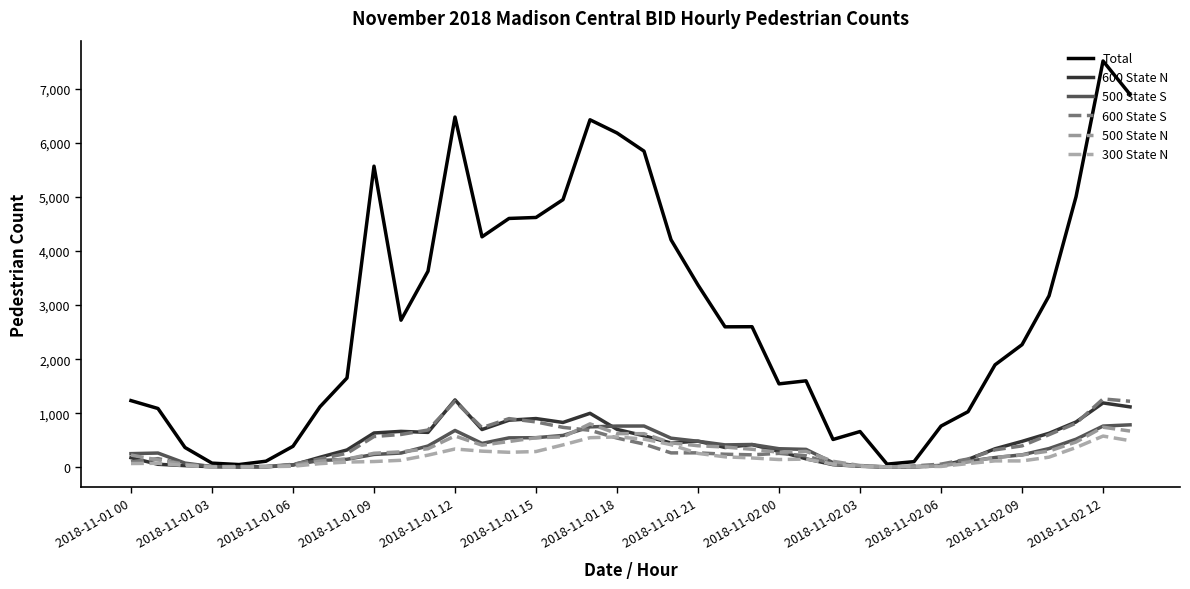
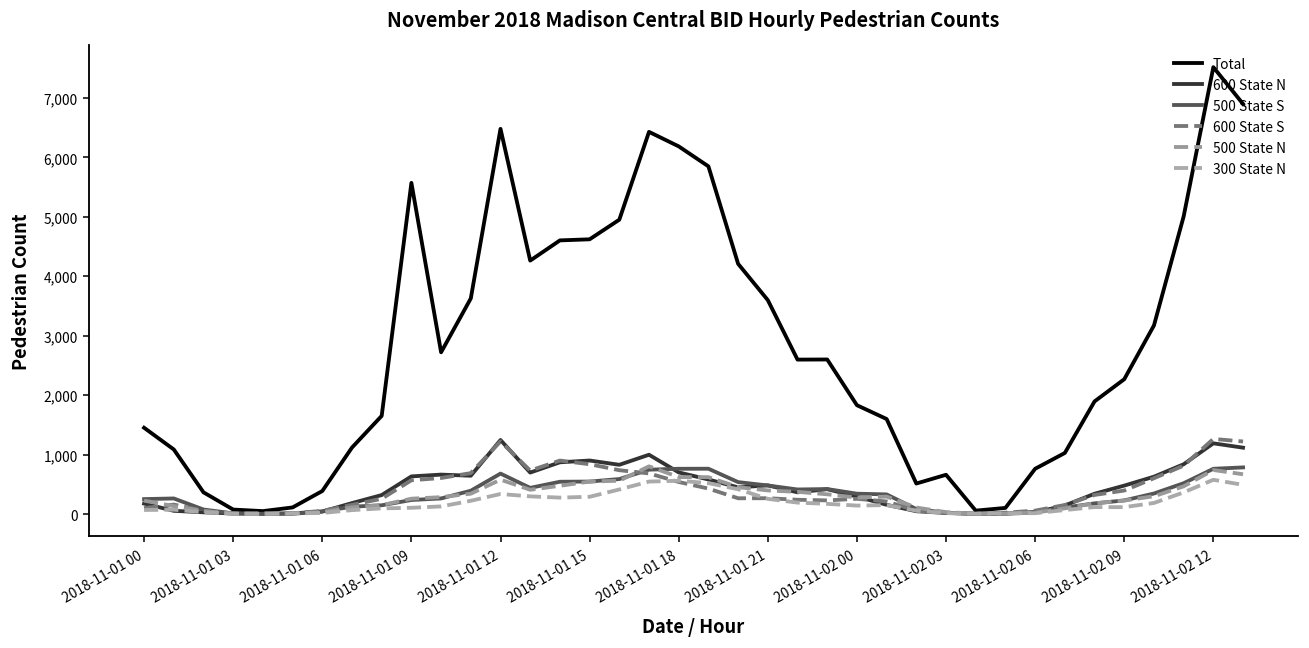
Total, 2018-11-01 00: 1,200 -> 1,500
Total, 2018-11-01 21: 3,400 -> 3,600
Total, 2018-11-02 00: 1,500 -> 1,800
